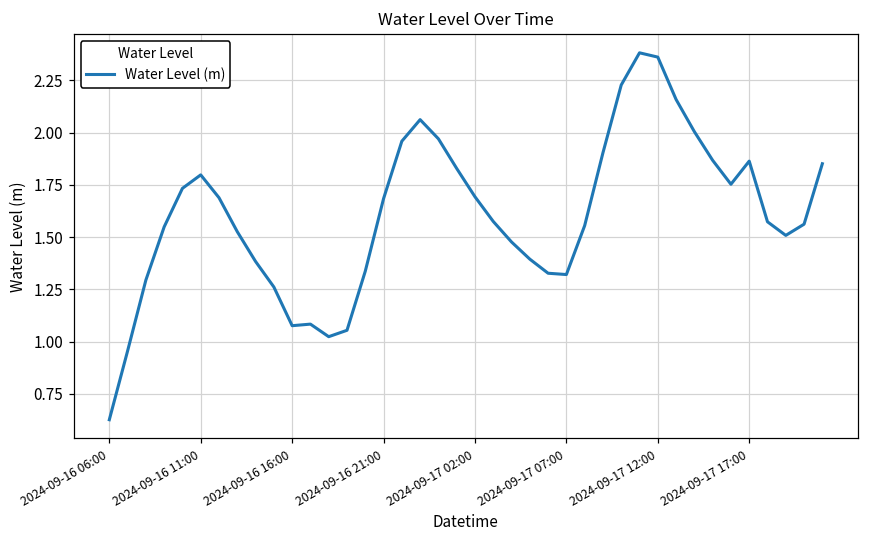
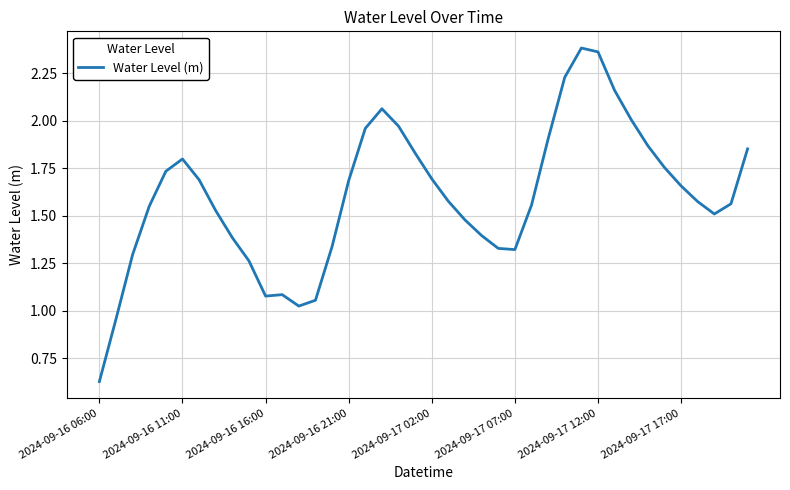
2024-09-17 17:00: 1.86 -> 1.66
